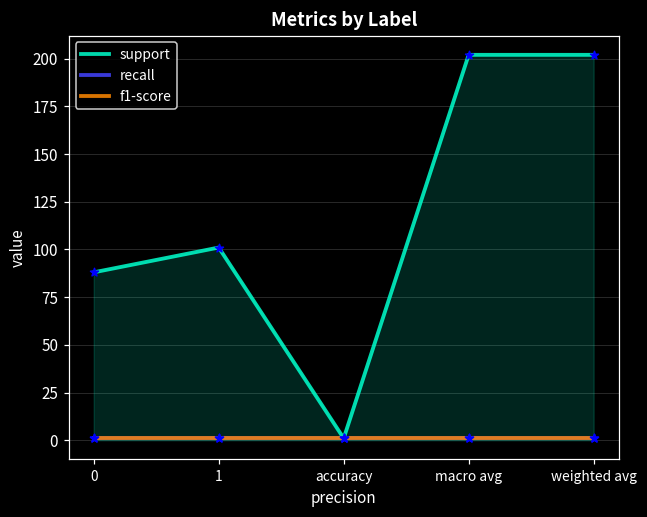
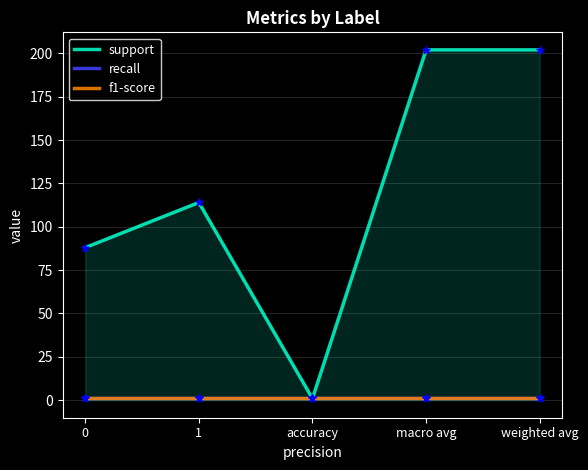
support, 1: 101 -> 114
